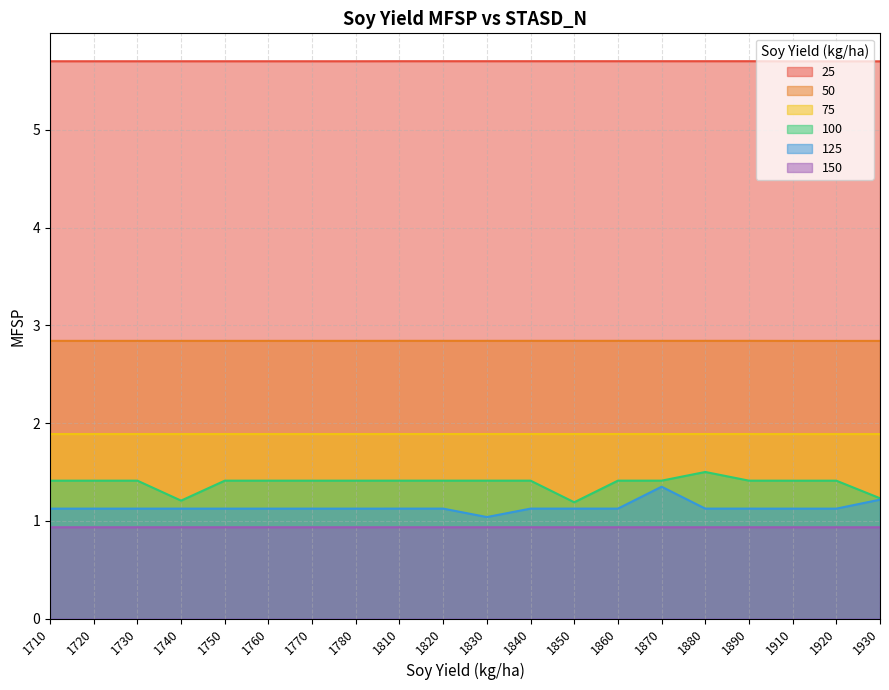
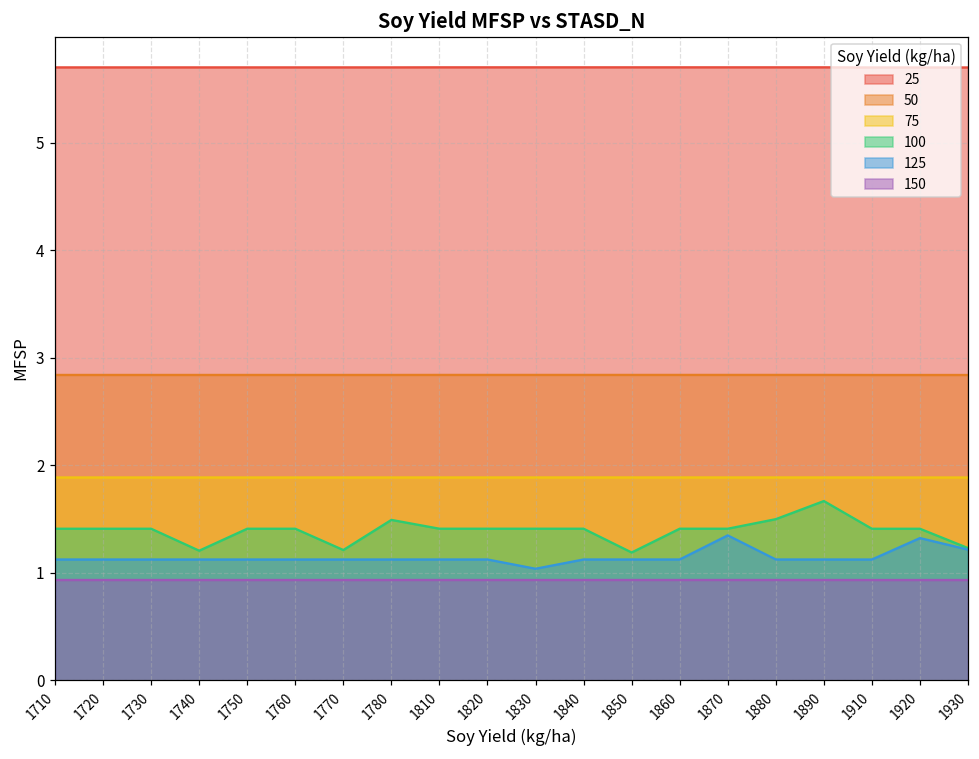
100, 1770: 1.4 -> 1.2
100, 1780: 1.4 -> 1.5
100, 1890: 1.4 -> 1.7
125, 1920: 1.1 -> 1.3
